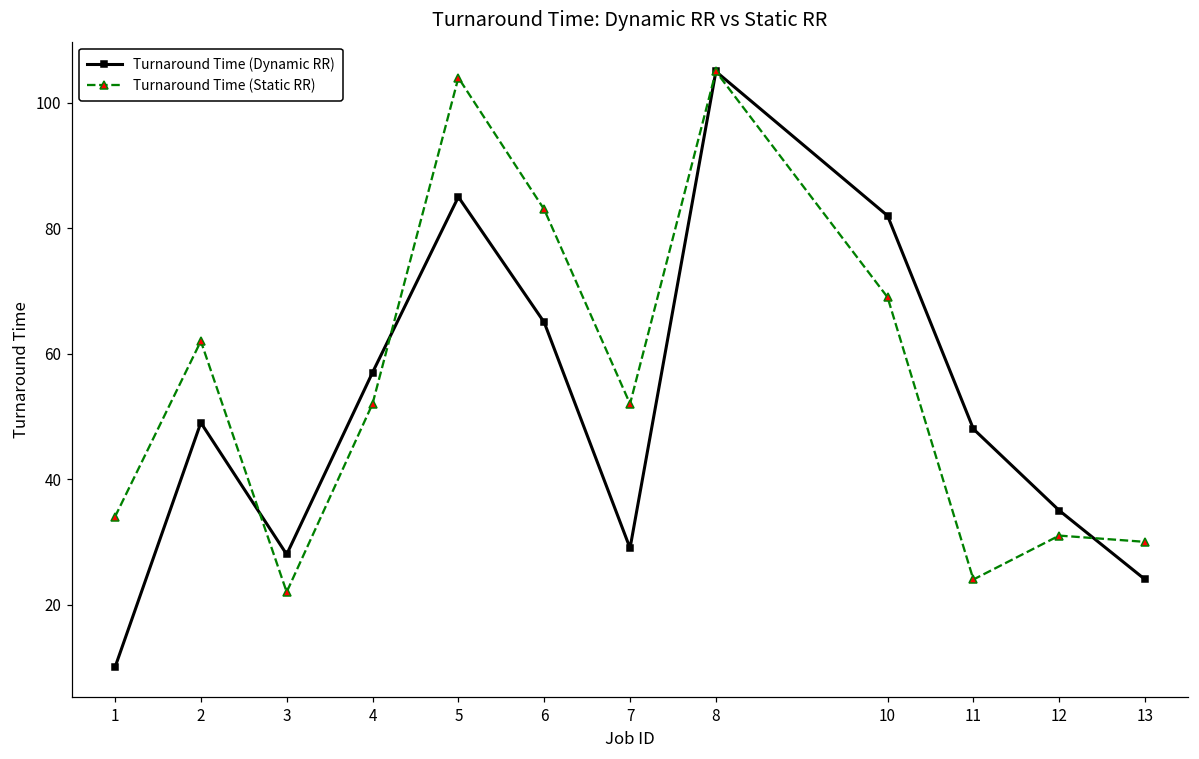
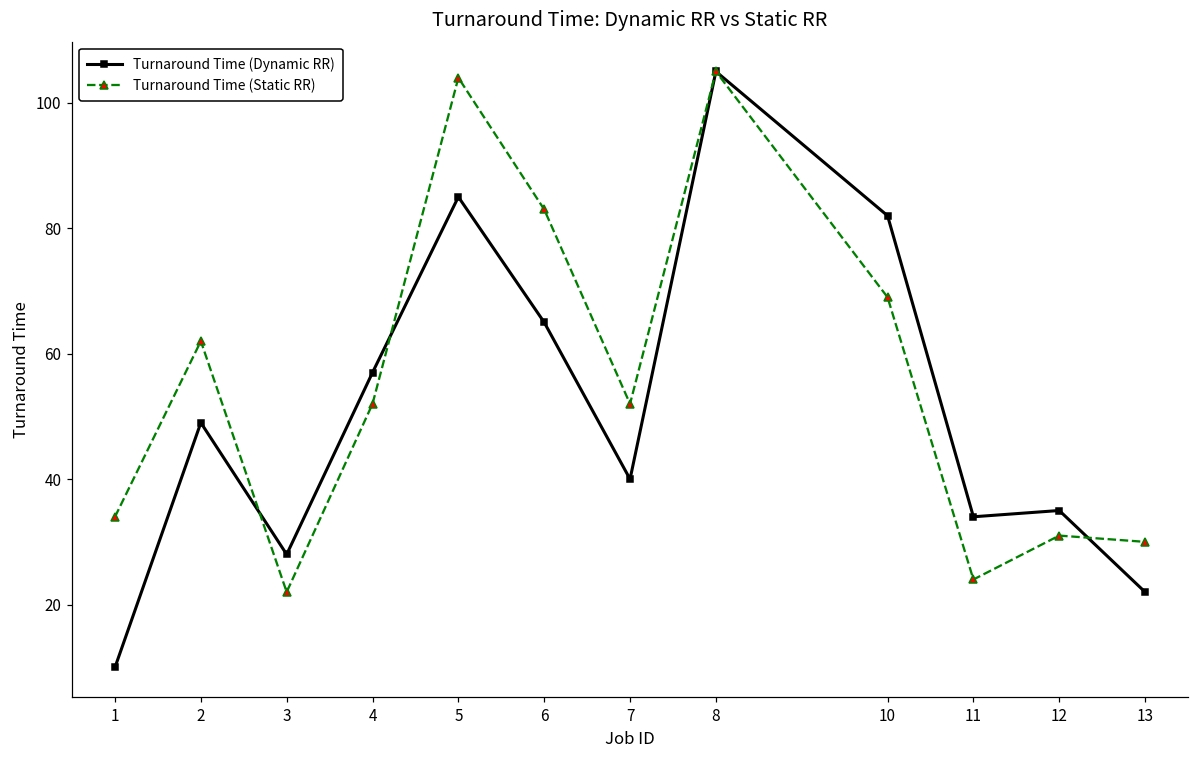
Turnaround Time (Dynamic RR), 7: 29 -> 40
Turnaround Time (Dynamic RR), 11: 48 -> 34
Turnaround Time (Dynamic RR), 13: 24 -> 22
